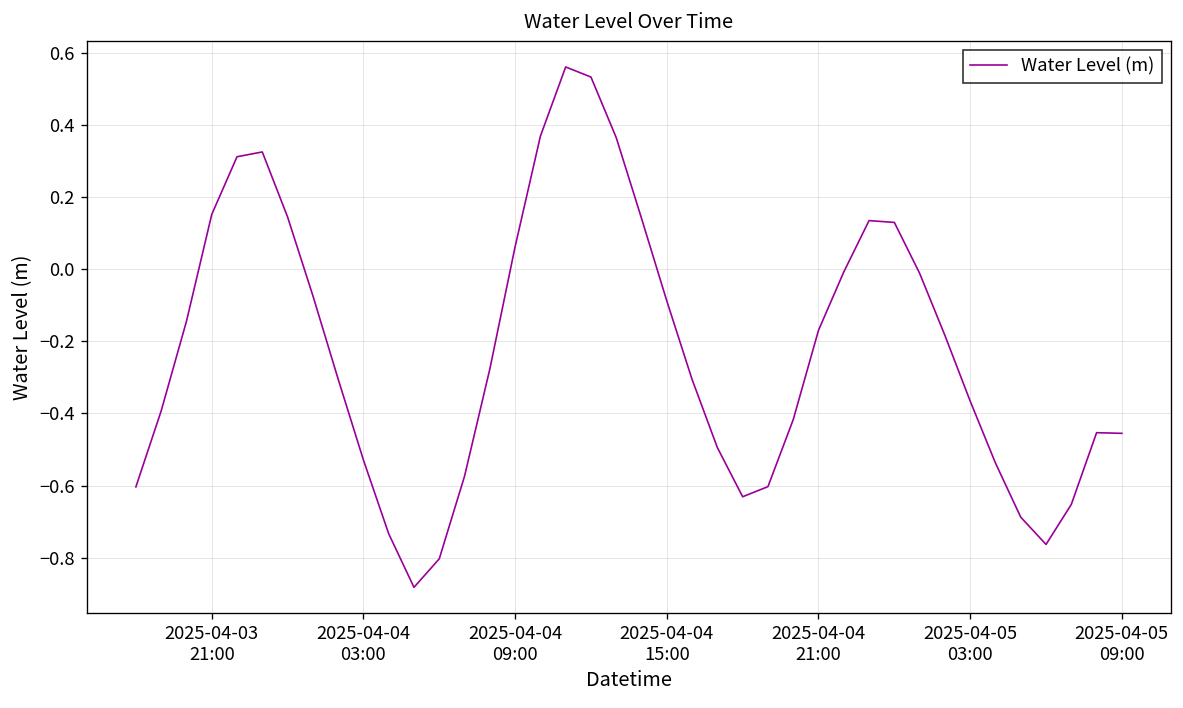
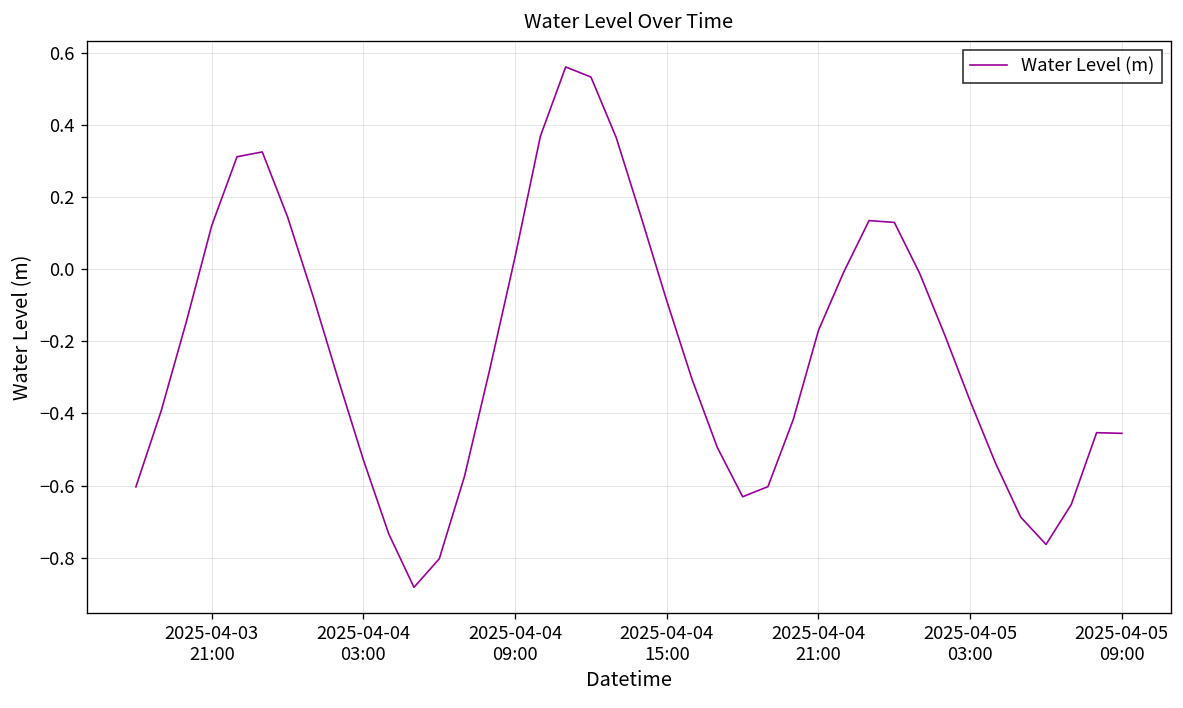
2025-04-03 21:00: 0.15 -> 0.12
2025-04-04 09:00: 0.06 -> 0.03
